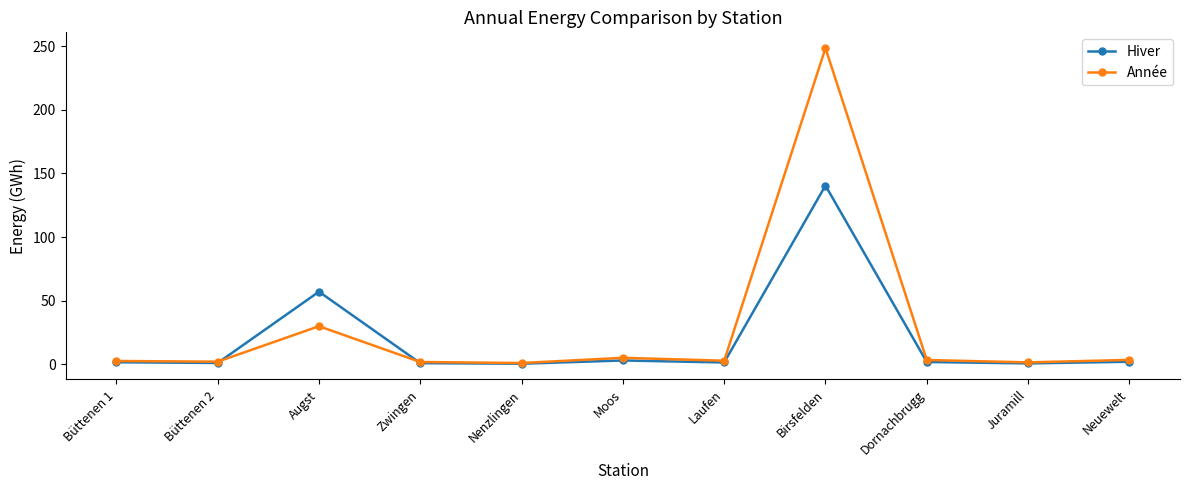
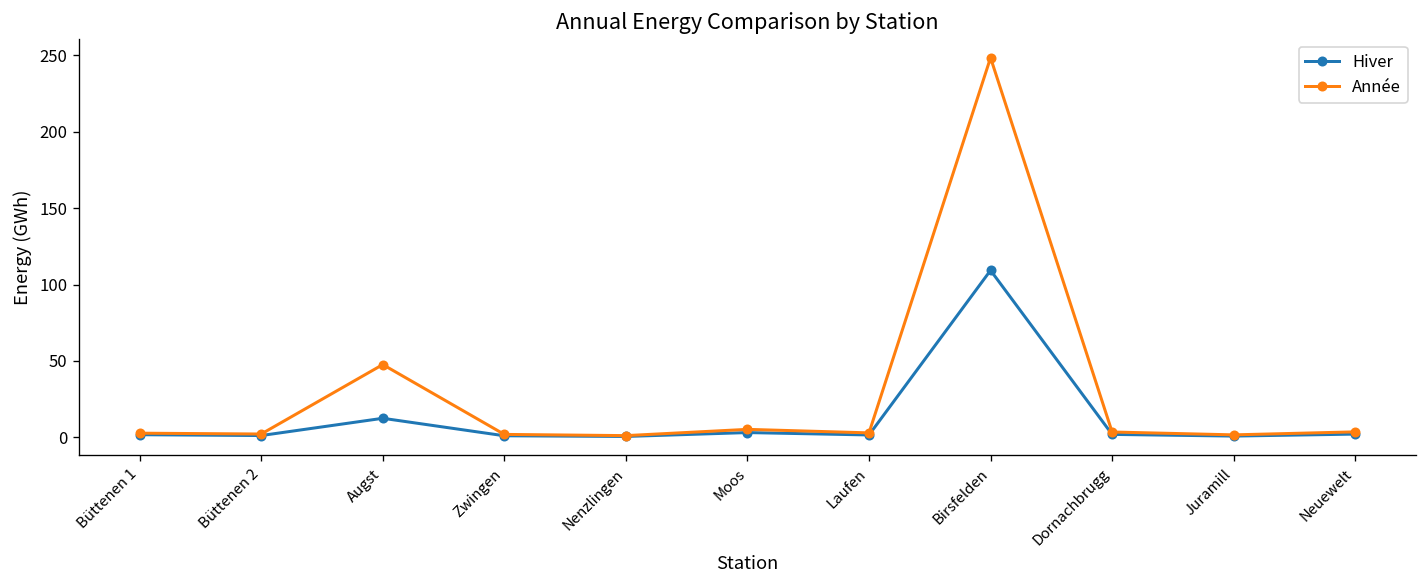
Hiver, Augst: 57 -> 12
Année, Augst: 30 -> 48
Hiver, Birsfelden: 140 -> 109
